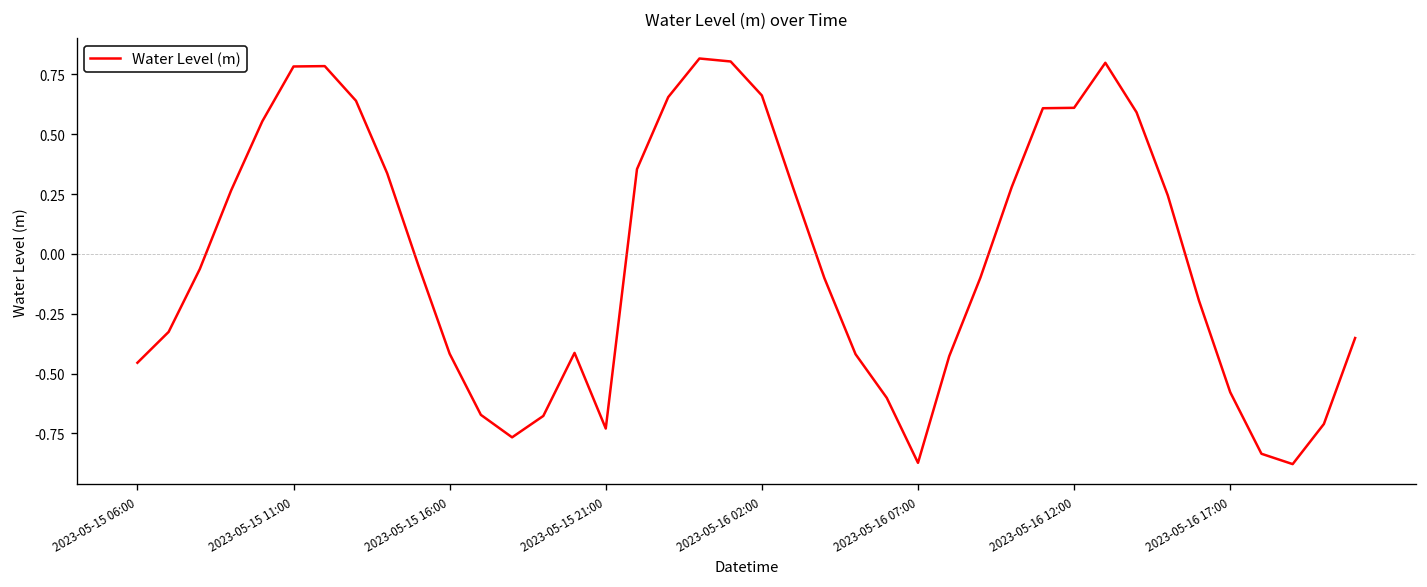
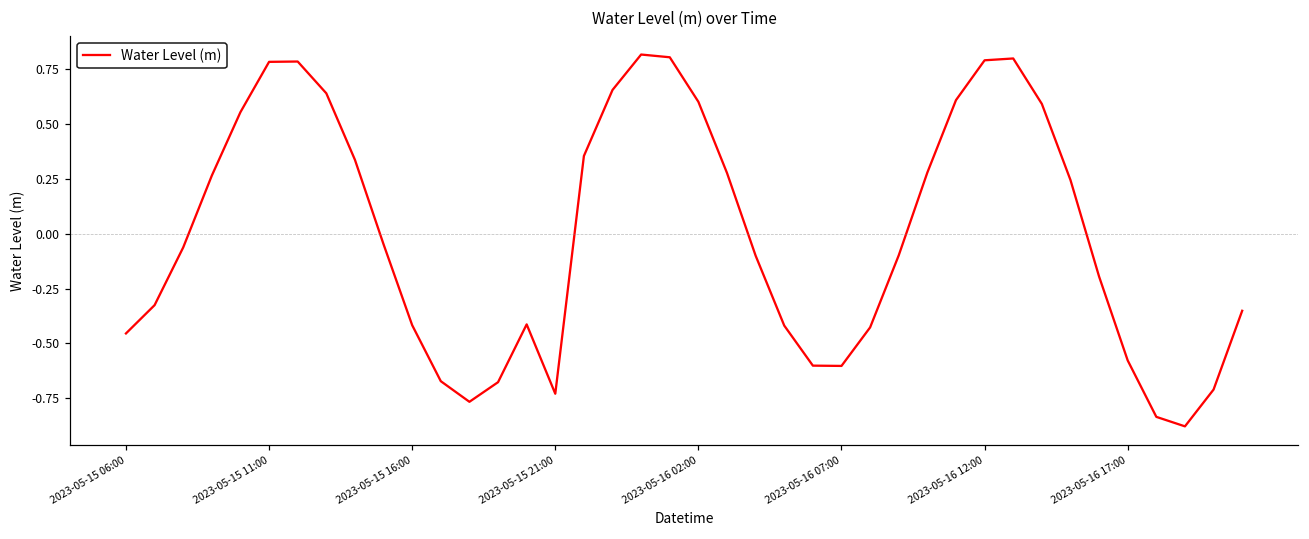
2023-05-16 02:00: 0.66 -> 0.60
2023-05-16 07:00: -0.87 -> -0.60
2023-05-16 12:00: 0.61 -> 0.79
